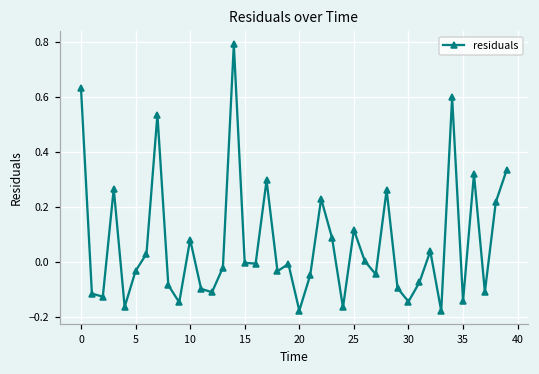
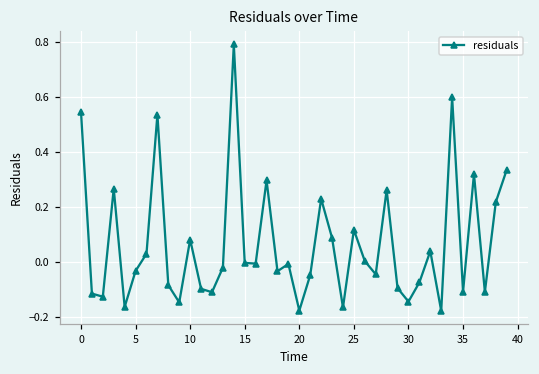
0: 0.63 -> 0.55
35: -0.14 -> -0.11
